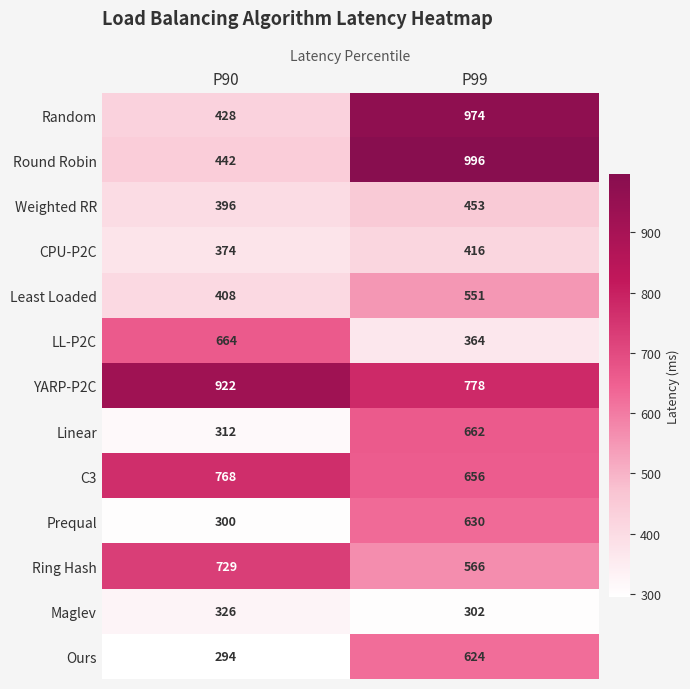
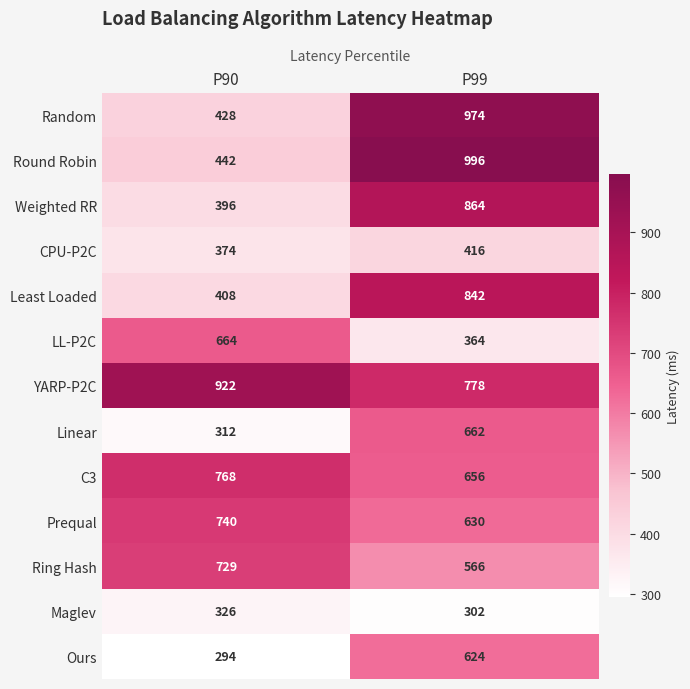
Weighted RR, P99: 453 -> 864
Least Loaded, P99: 551 -> 842
Prequal, P90: 300 -> 740
